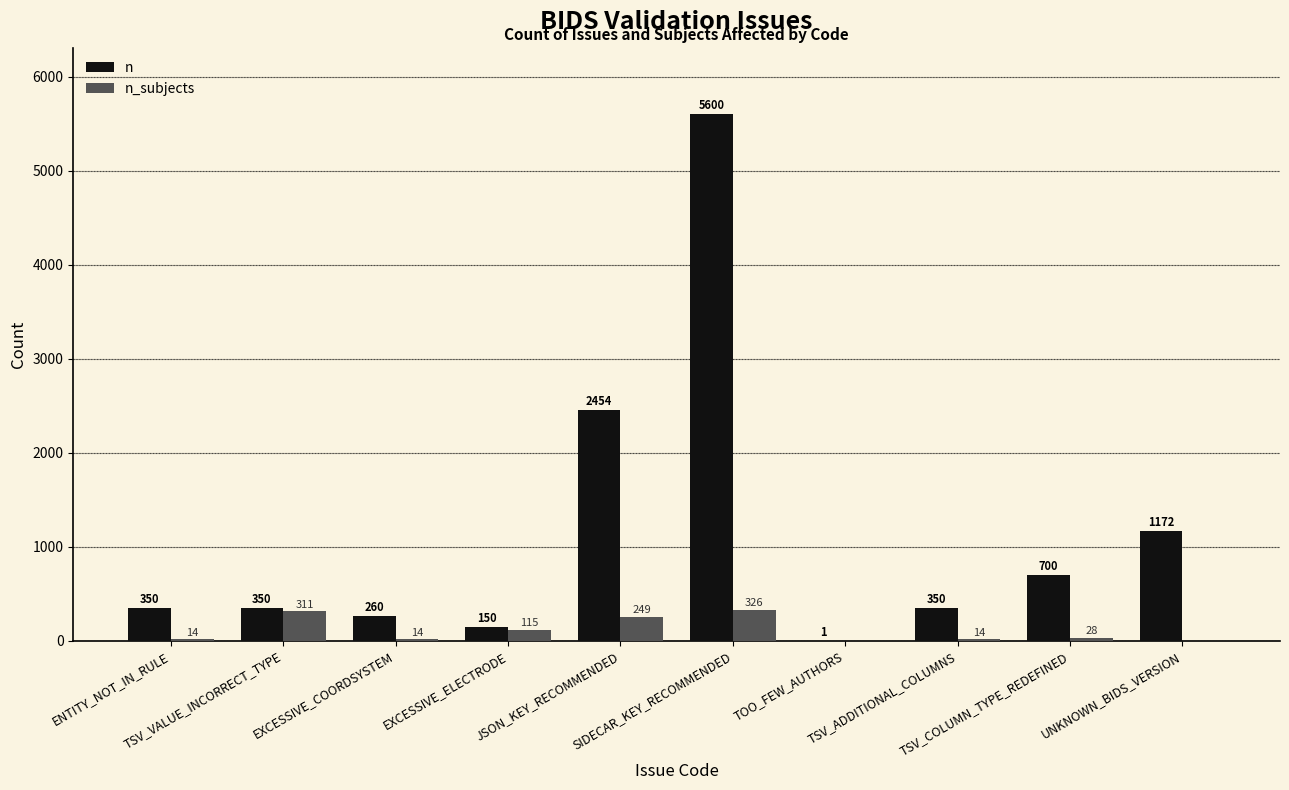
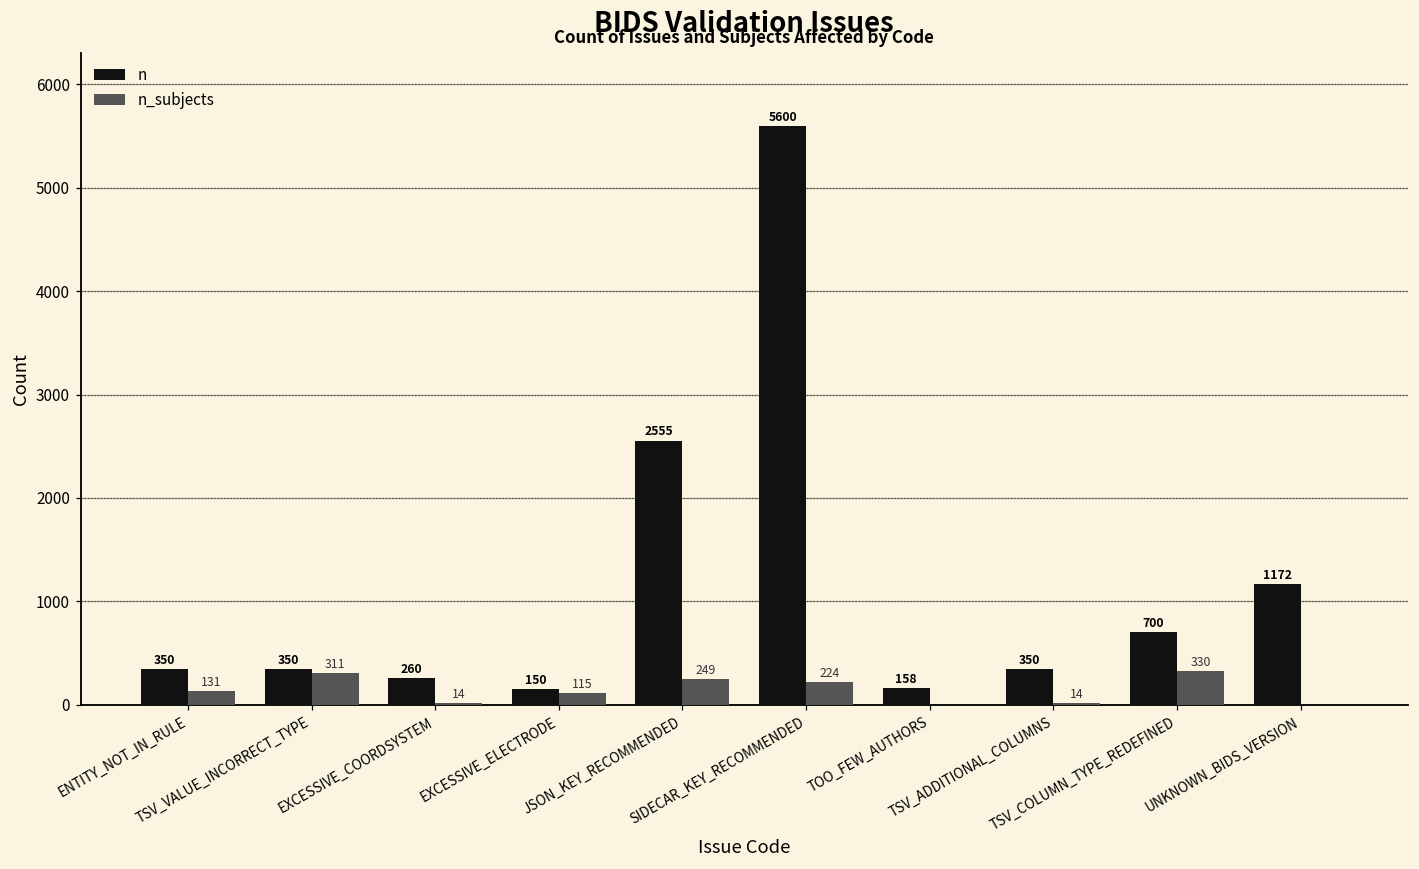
n_subjects, ENTITY_NOT_IN_RULE: 14 -> 131
n, JSON_KEY_RECOMMENDED: 2454 -> 2555
n_subjects, SIDECAR_KEY_RECOMMENDED: 326 -> 224
n, TOO_FEW_AUTHORS: 1 -> 158
n_subjects, TSV_COLUMN_TYPE_REDEFINED: 28 -> 330
